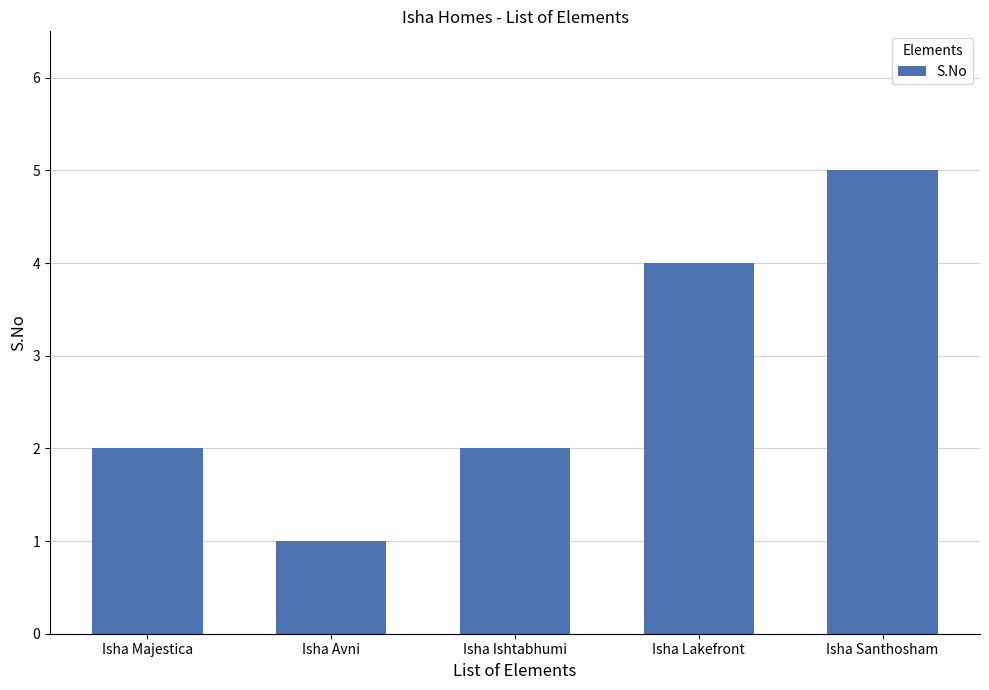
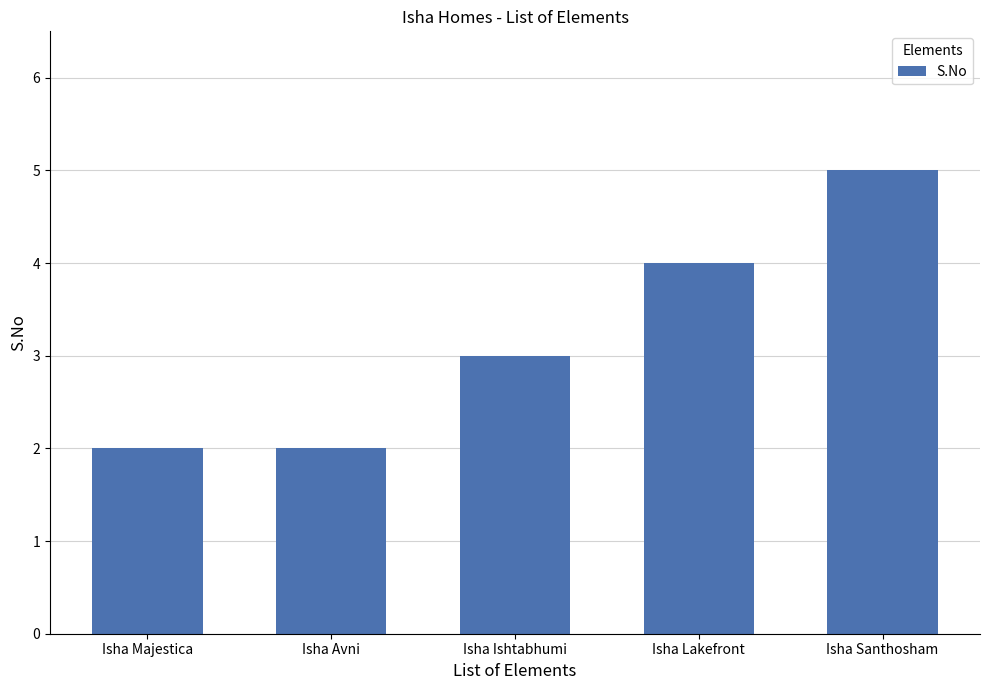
Isha Avni: 1 -> 2
Isha Ishtabhumi: 2 -> 3
